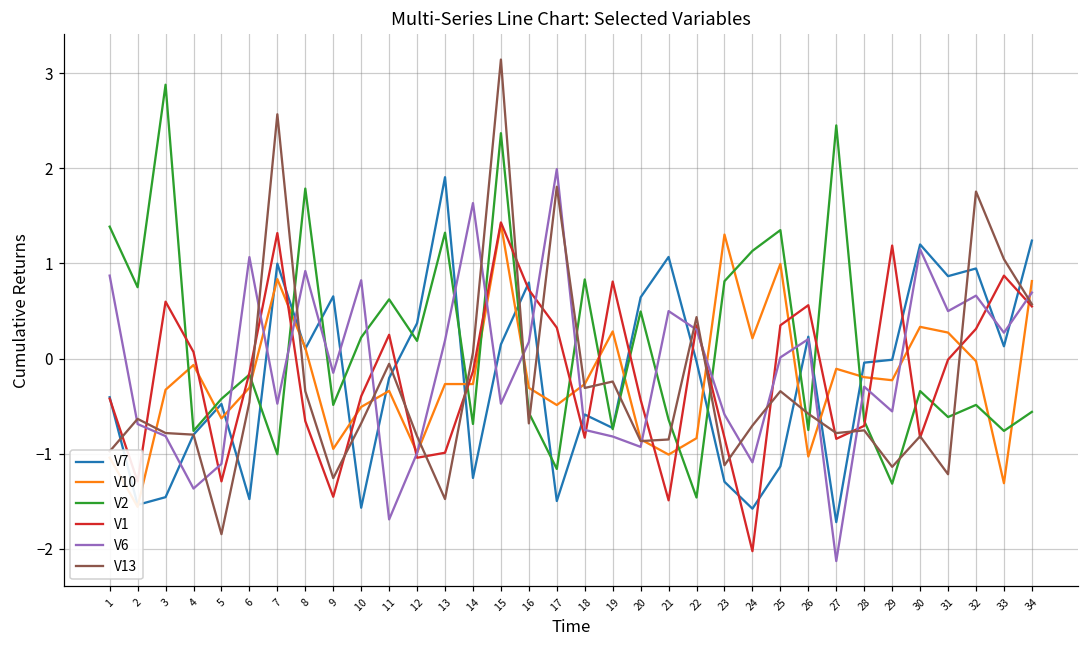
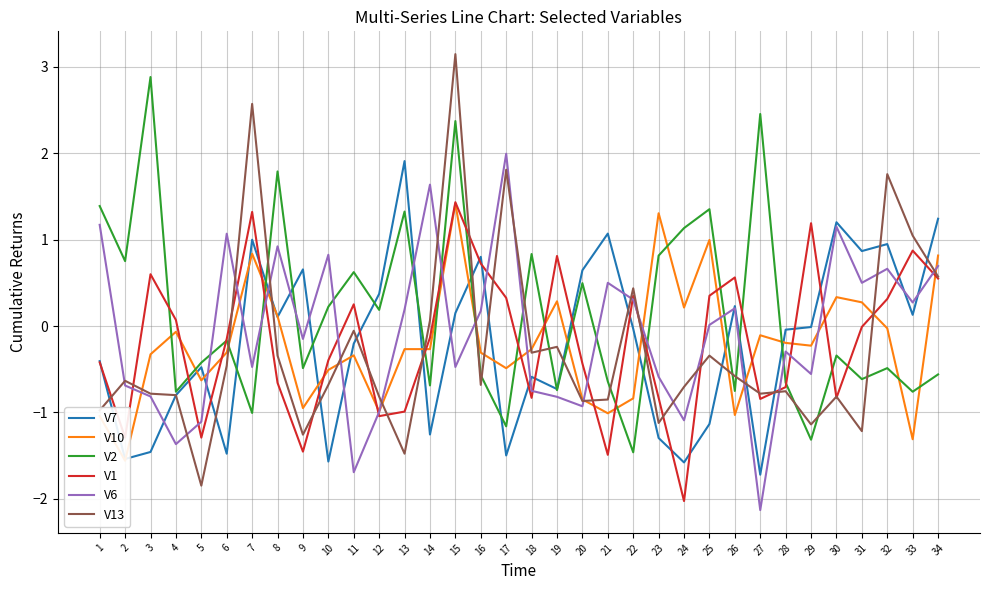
V6, 1: 0.9 -> 1.2
